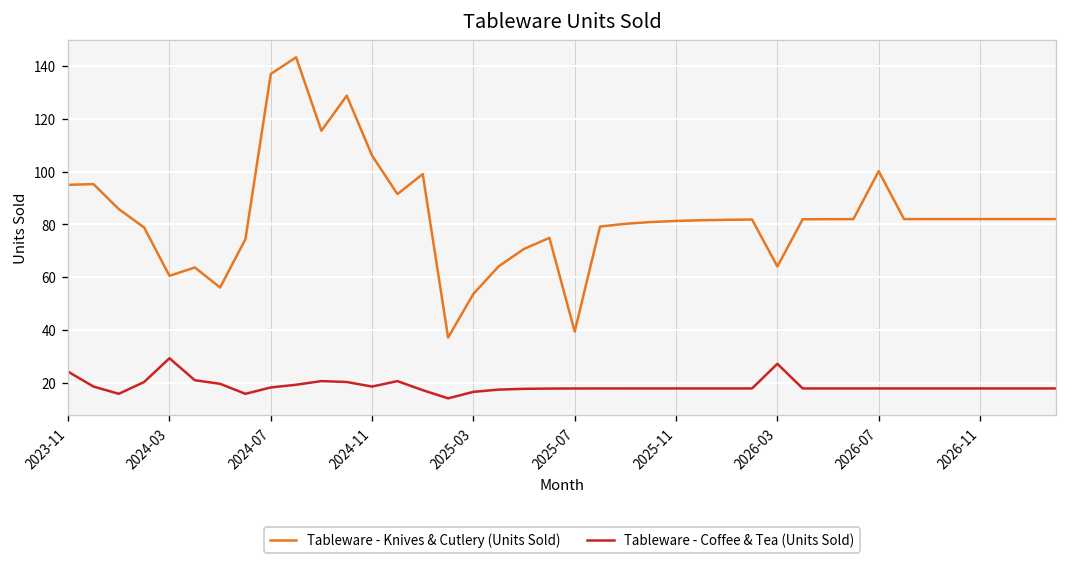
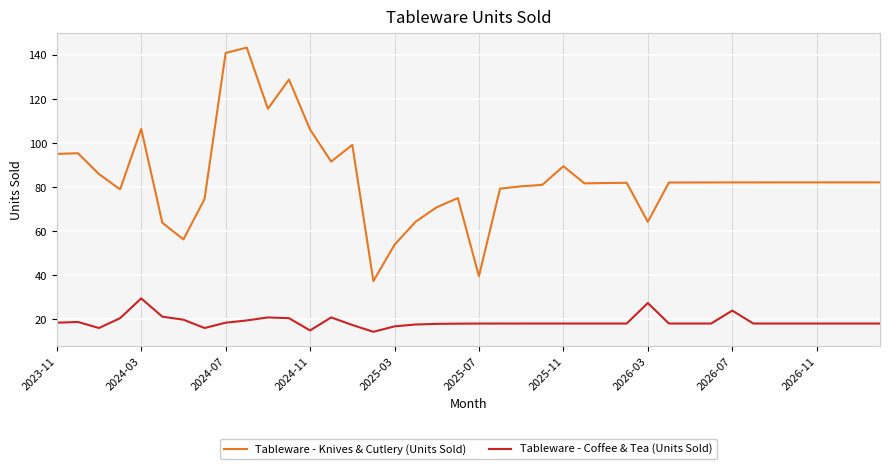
Tableware - Coffee & Tea (Units Sold), 2023-11: 24 -> 18
Tableware - Knives & Cutlery (Units Sold), 2024-03: 61 -> 106
Tableware - Knives & Cutlery (Units Sold), 2024-07: 137 -> 141
Tableware - Coffee & Tea (Units Sold), 2024-11: 19 -> 15
Tableware - Knives & Cutlery (Units Sold), 2025-11: 81 -> 89
Tableware - Knives & Cutlery (Units Sold), 2026-07: 100 -> 82
Tableware - Coffee & Tea (Units Sold), 2026-07: 18 -> 24
